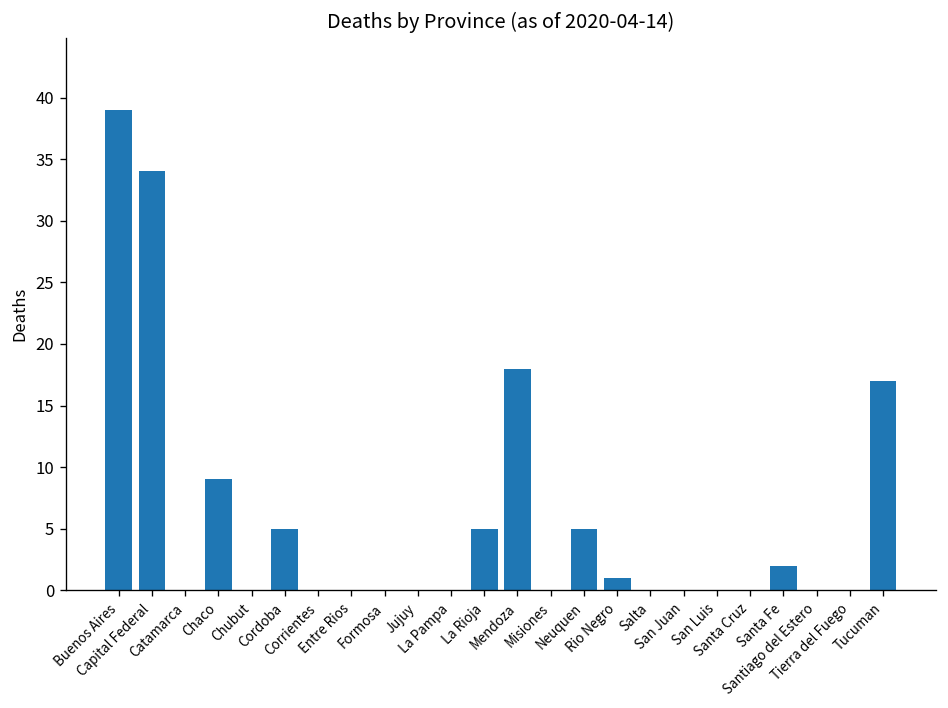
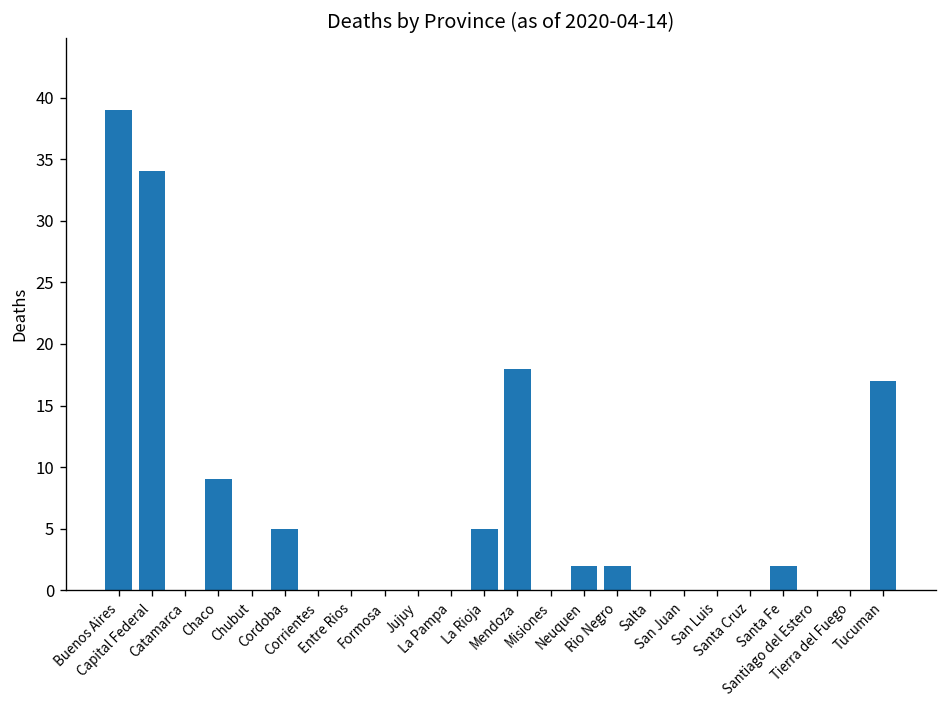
Neuquen: 5 -> 2
Rio Negro: 1 -> 2
